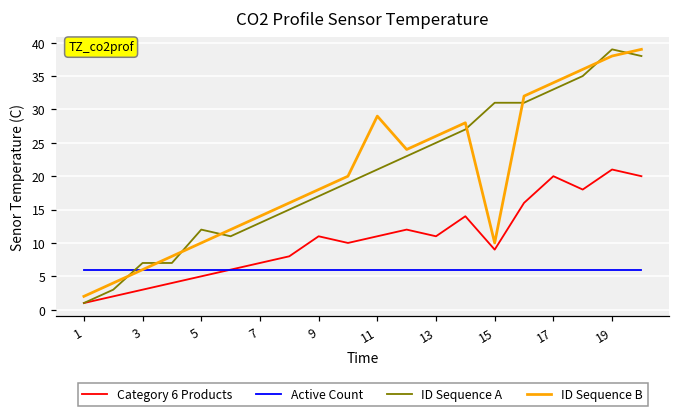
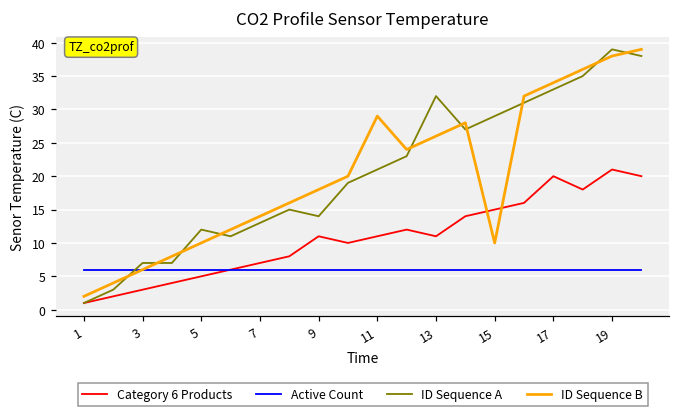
ID Sequence A, 9: 17 -> 14
ID Sequence A, 13: 25 -> 32
Category 6 Products, 15: 9 -> 15
ID Sequence A, 15: 31 -> 29
